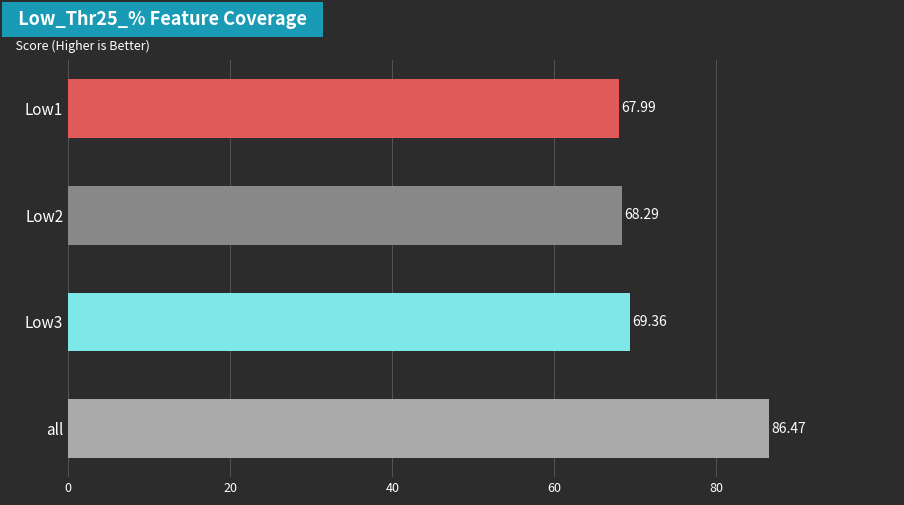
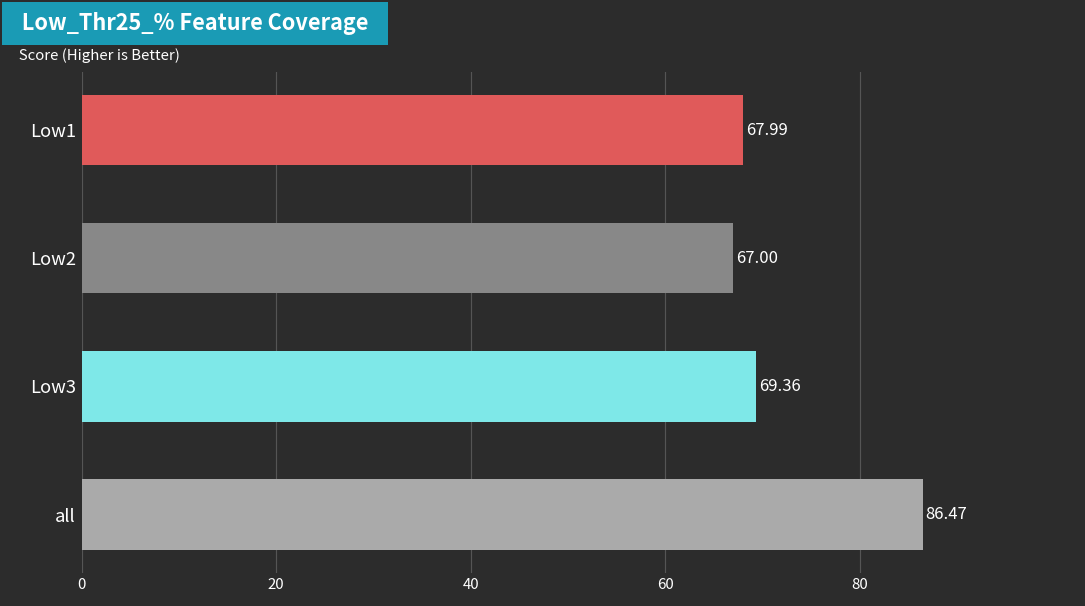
Low2: 68.29 -> 67.00
